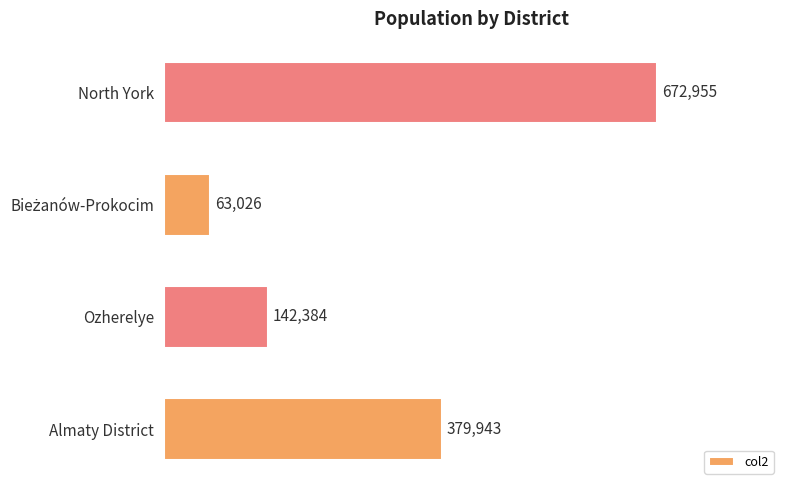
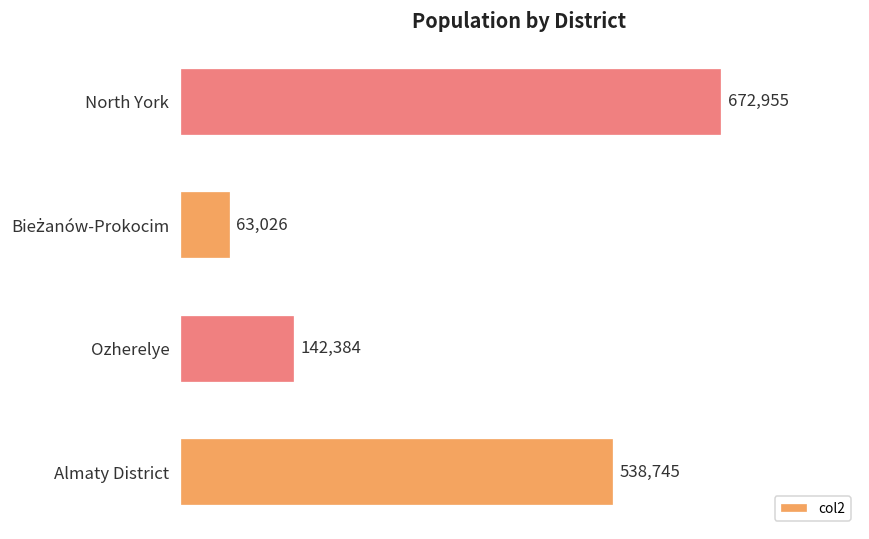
Almaty District: 379,943 -> 538,745
